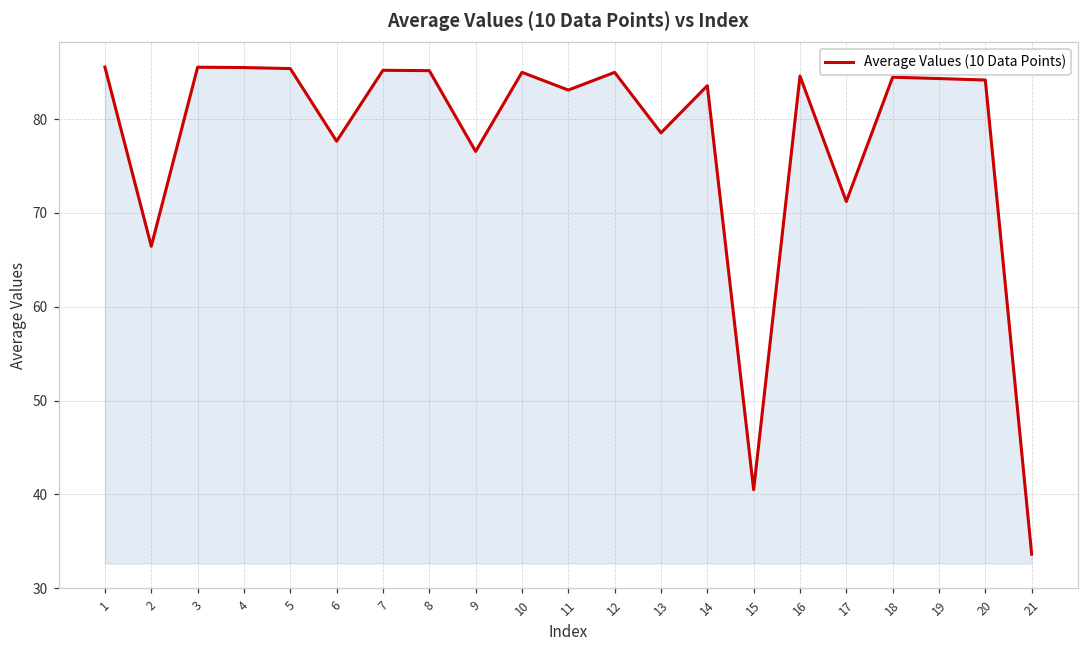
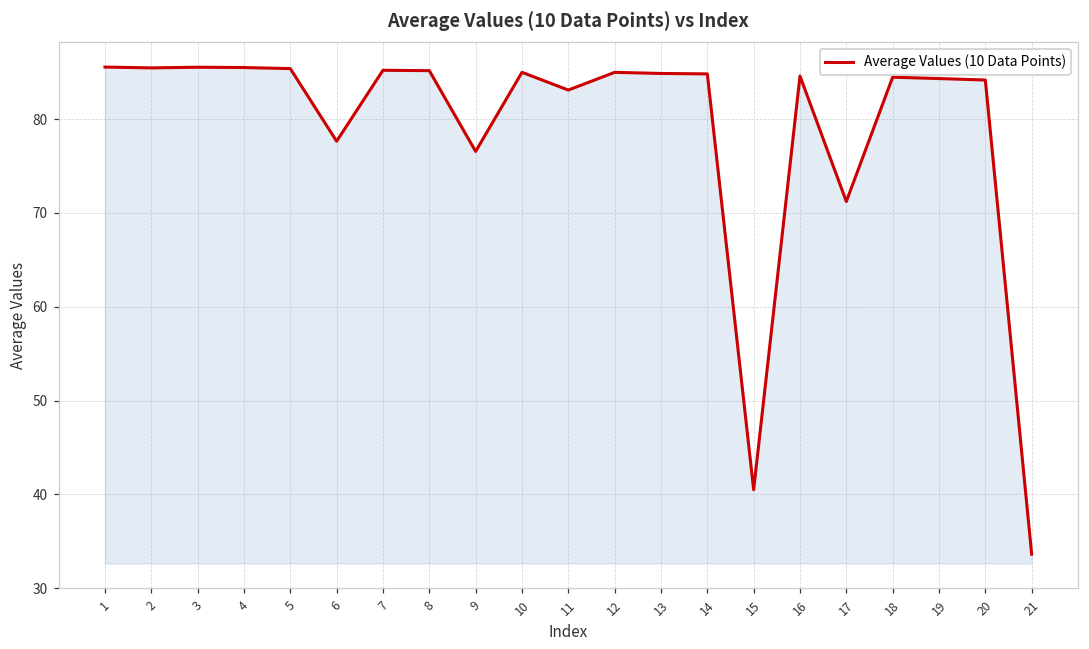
2: 66 -> 85
13: 79 -> 85
14: 84 -> 85
